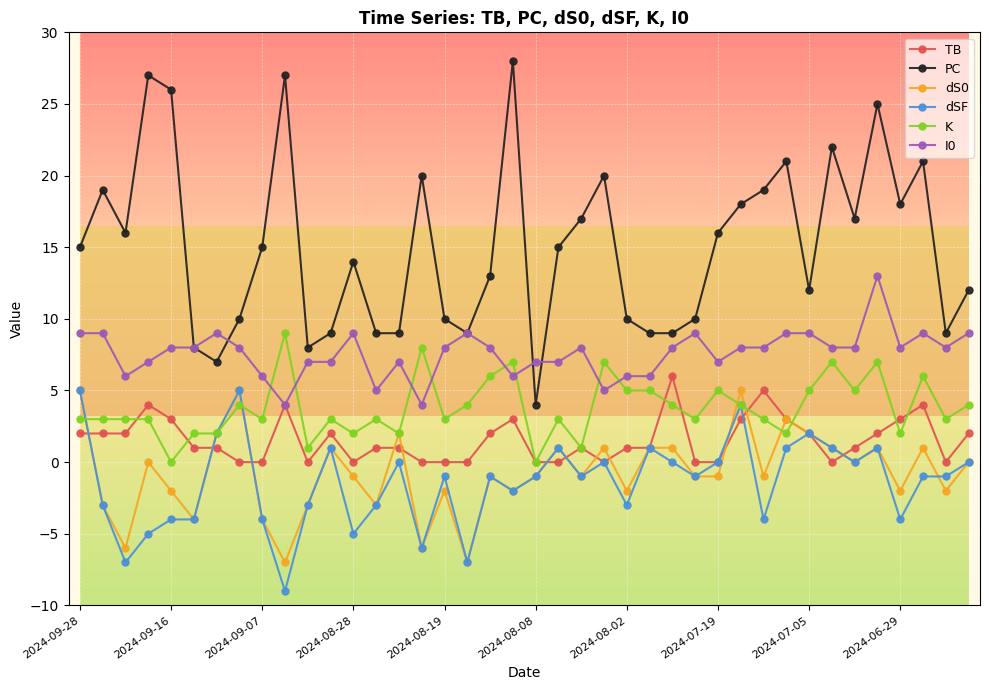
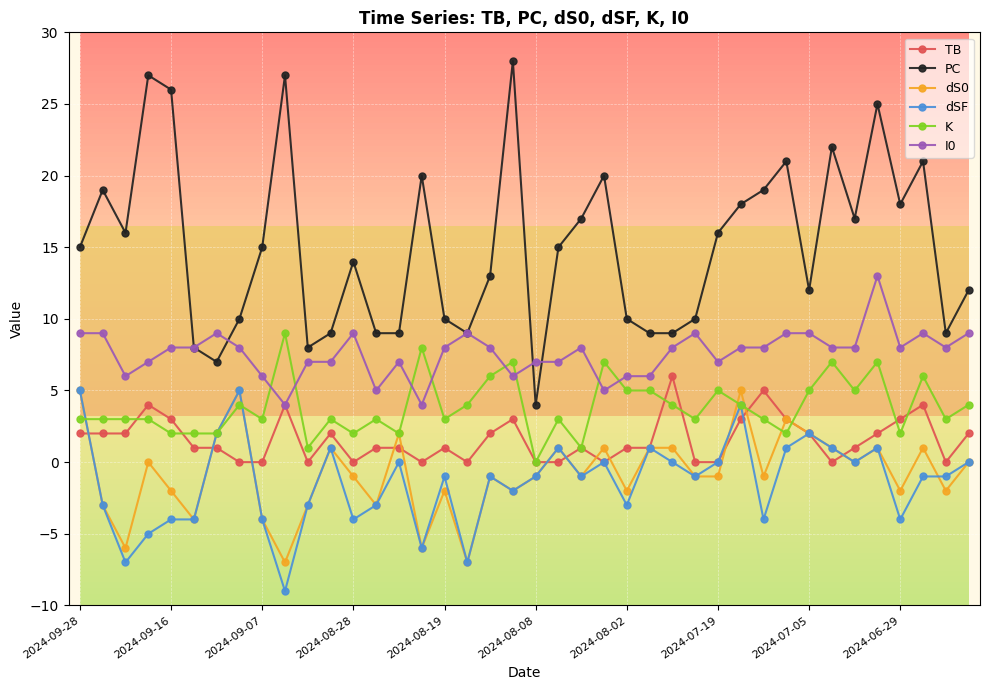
K, 2024-09-16: 0 -> 2
dSF, 2024-08-28: -5 -> -4
TB, 2024-08-19: 0 -> 1
